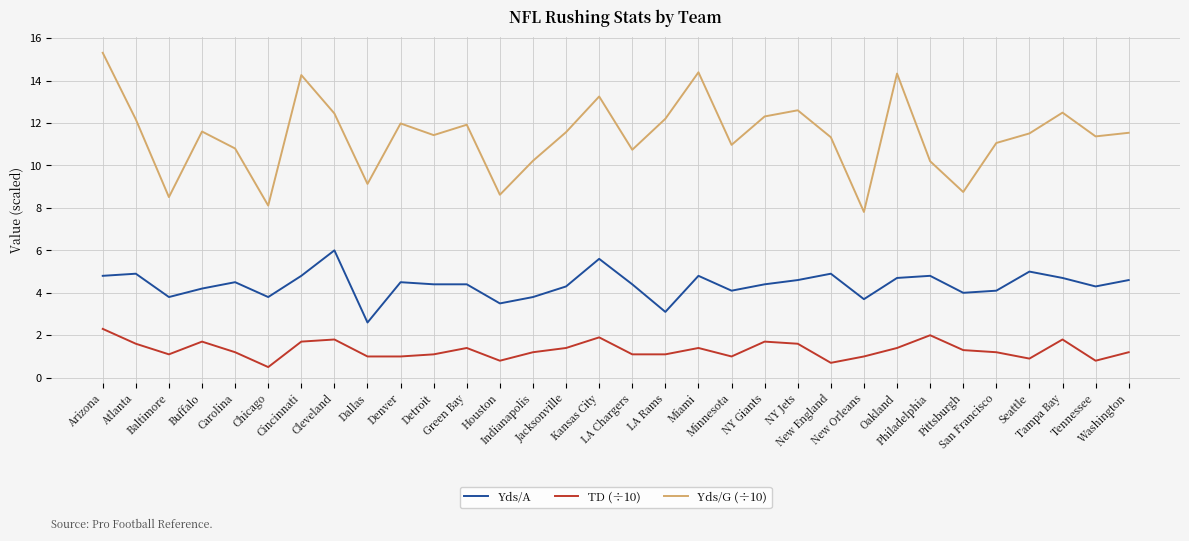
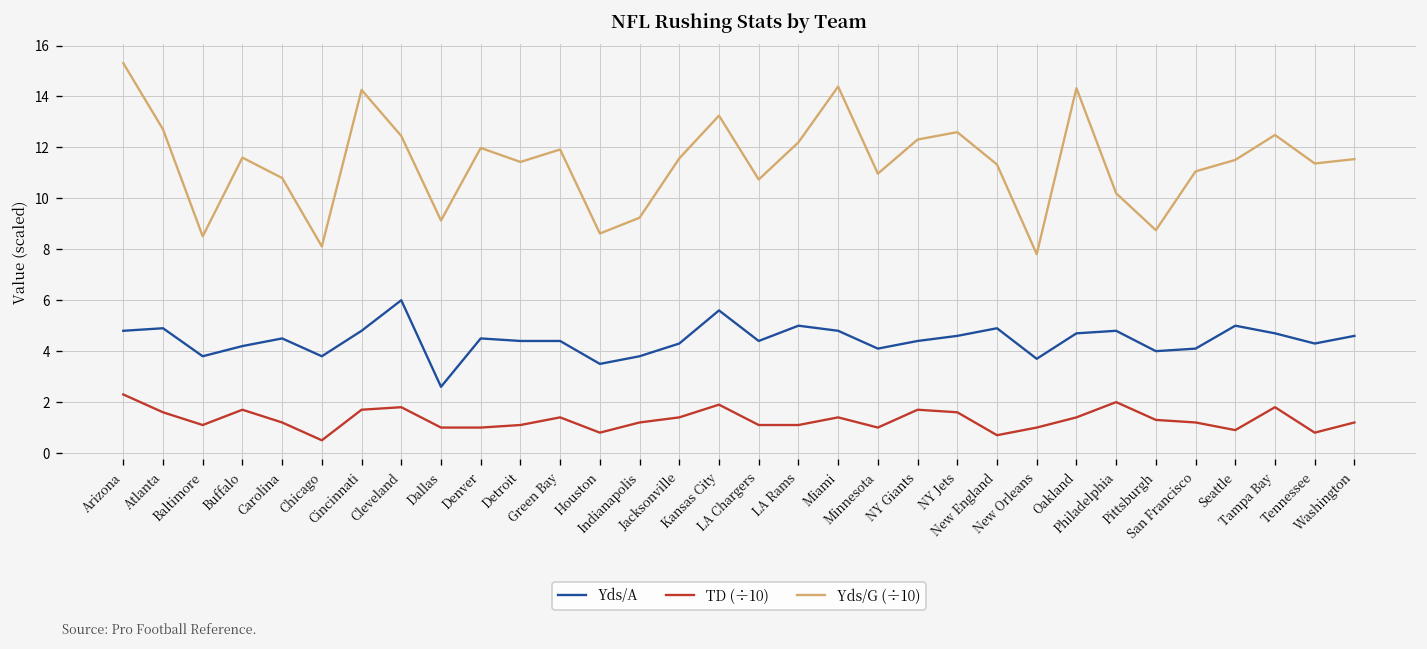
Yds/G (÷10), Atlanta: 12.2 -> 12.7
Yds/G (÷10), Indianapolis: 10.2 -> 9.2
Yds/A, LA Rams: 3.1 -> 5.0
